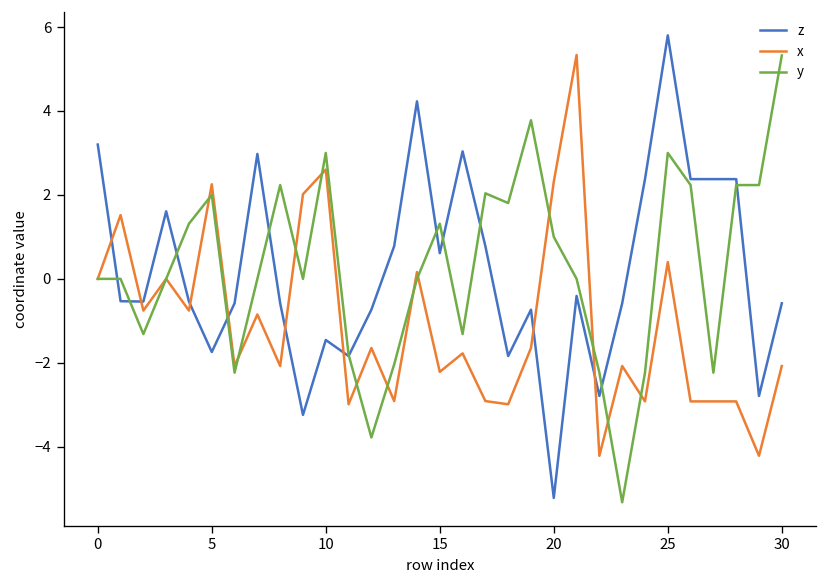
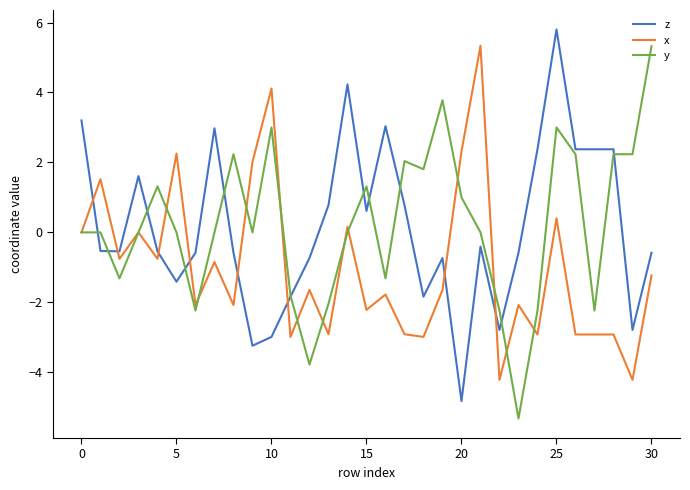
z, 5: -1.7 -> -1.4
y, 5: 2 -> 0
z, 10: -1.5 -> -3.0
x, 10: 2.6 -> 4.1
z, 20: -5.2 -> -4.8
x, 30: -2.1 -> -1.2
